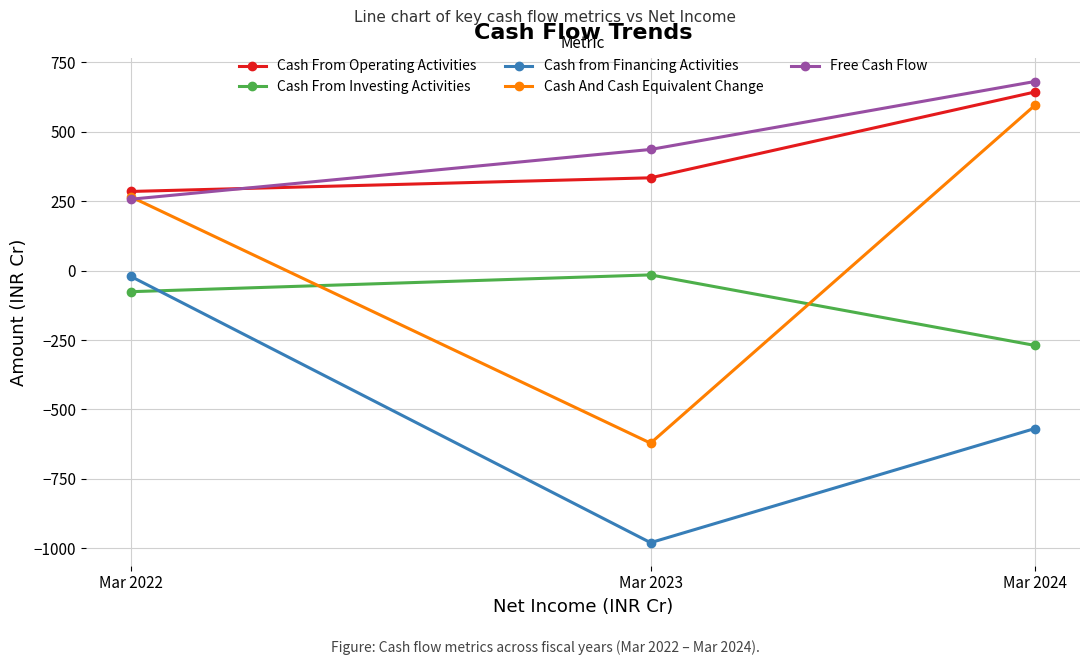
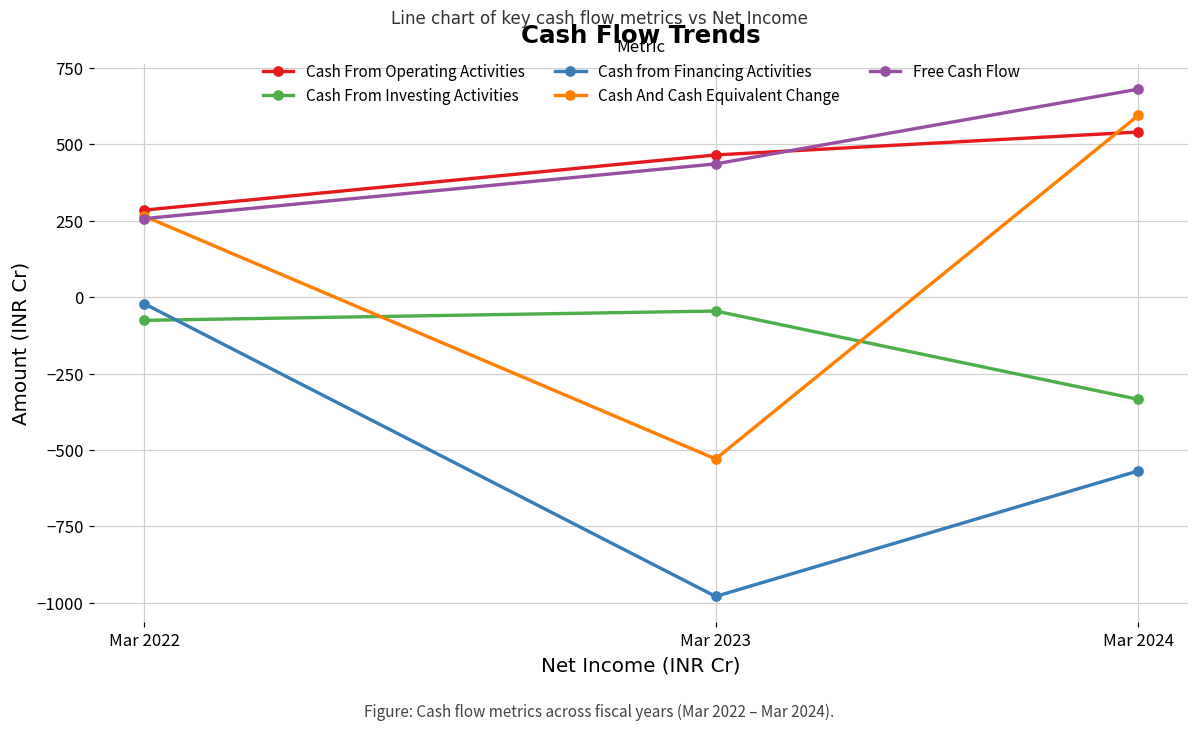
Cash From Operating Activities, Mar 2023: 330 -> 470
Cash From Investing Activities, Mar 2023: -20 -> -50
Cash And Cash Equivalent Change, Mar 2023: -620 -> -530
Cash From Operating Activities, Mar 2024: 640 -> 540
Cash From Investing Activities, Mar 2024: -270 -> -330
